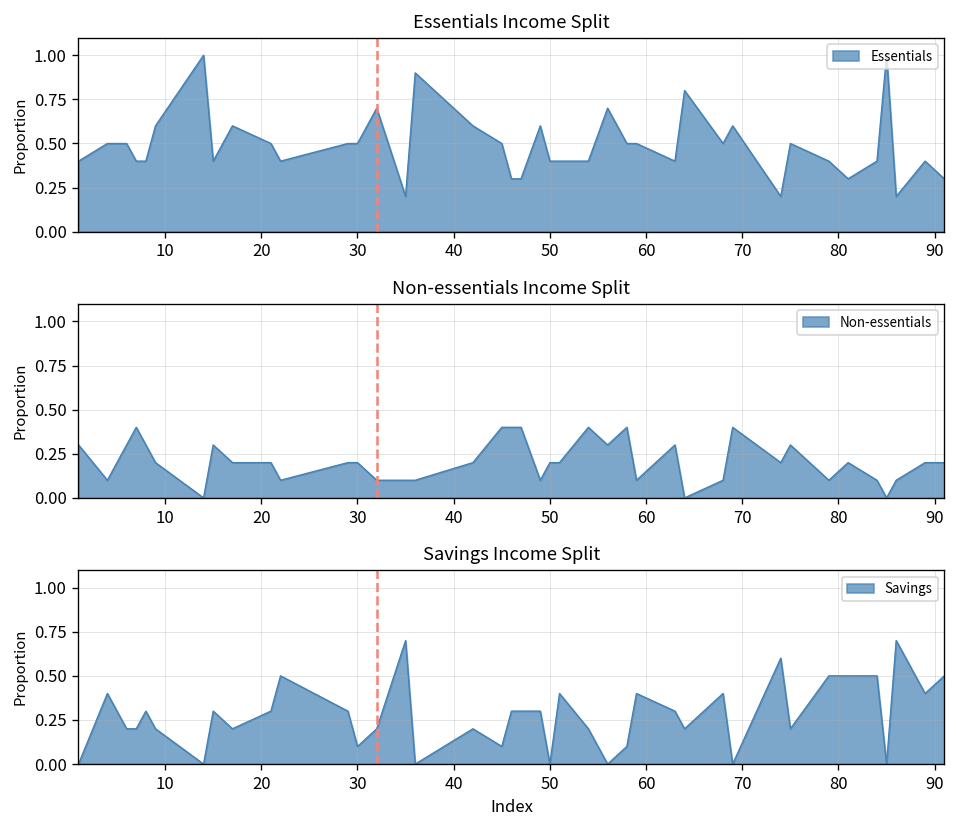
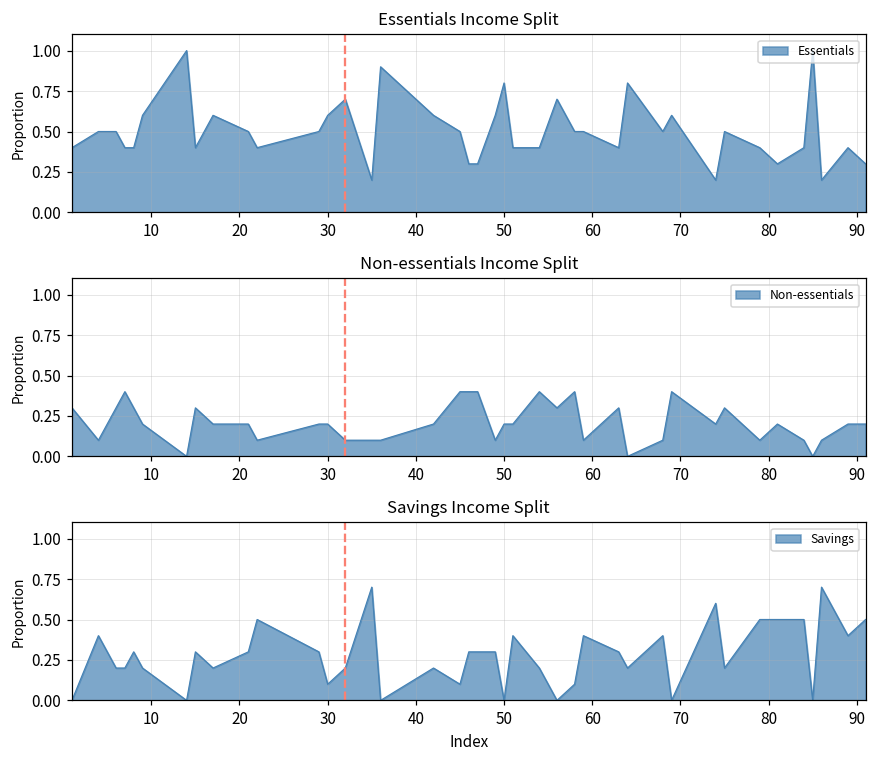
Essentials Income Split, 30: 0.5 -> 0.6
Essentials Income Split, 50: 0.4 -> 0.8
